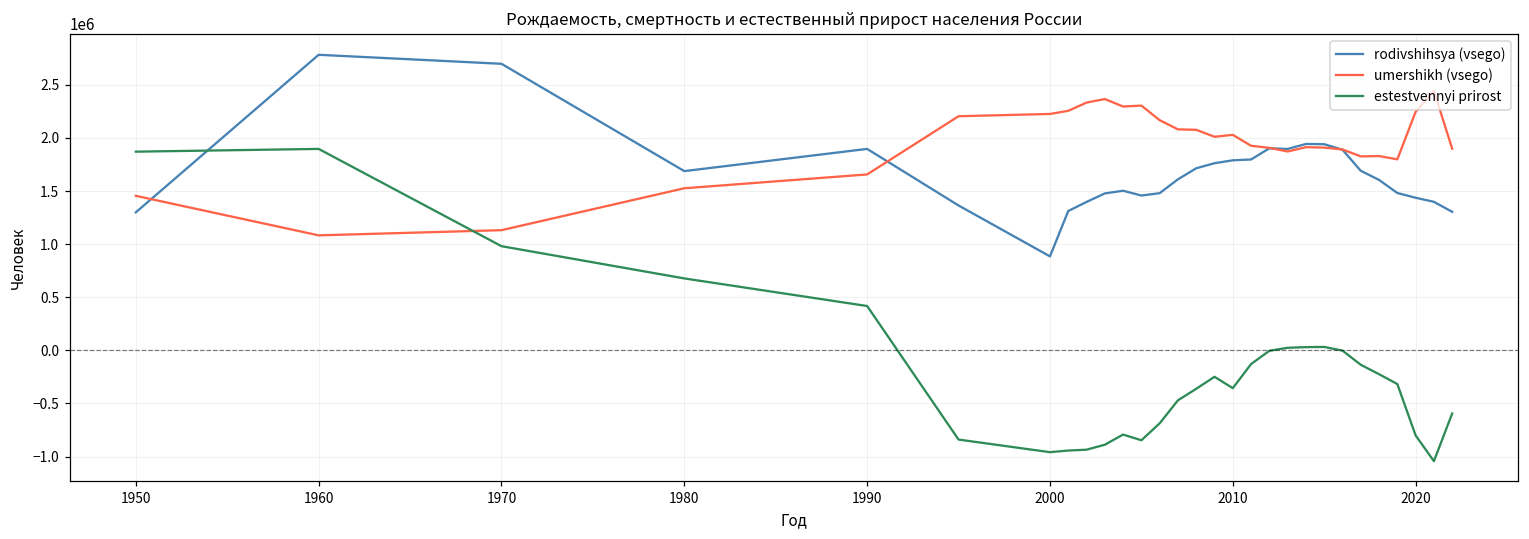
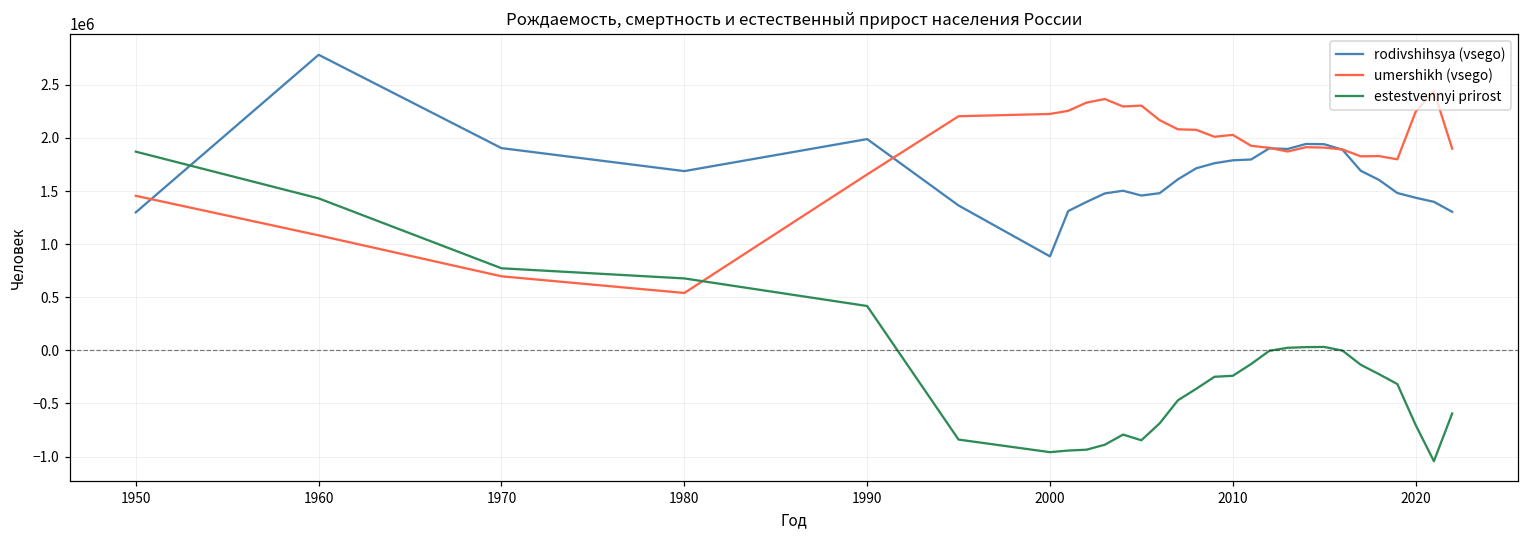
estestvennyi prirost, 1960: 1900000 -> 1400000
rodivshihsya (vsego), 1970: 2700000 -> 1900000
umershikh (vsego), 1970: 1100000 -> 700000
estestvennyi prirost, 1970: 1000000 -> 800000
umershikh (vsego), 1980: 1500000 -> 500000
rodivshihsya (vsego), 1990: 1900000 -> 2000000
estestvennyi prirost, 2010: -400000 -> -200000
estestvennyi prirost, 2020: -800000 -> -700000
